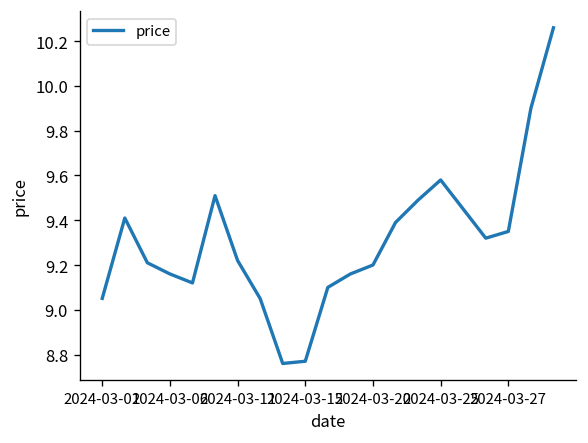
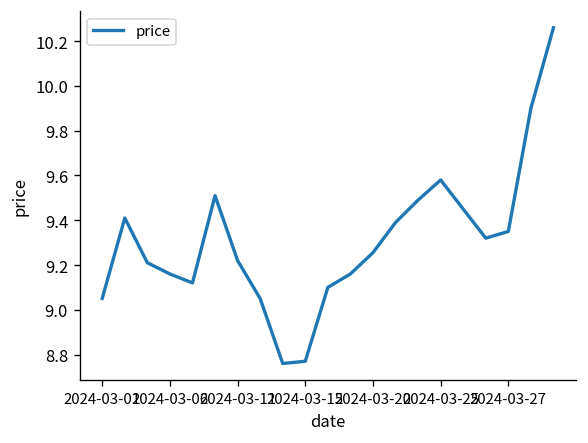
2024-03-20: 9.20 -> 9.26
